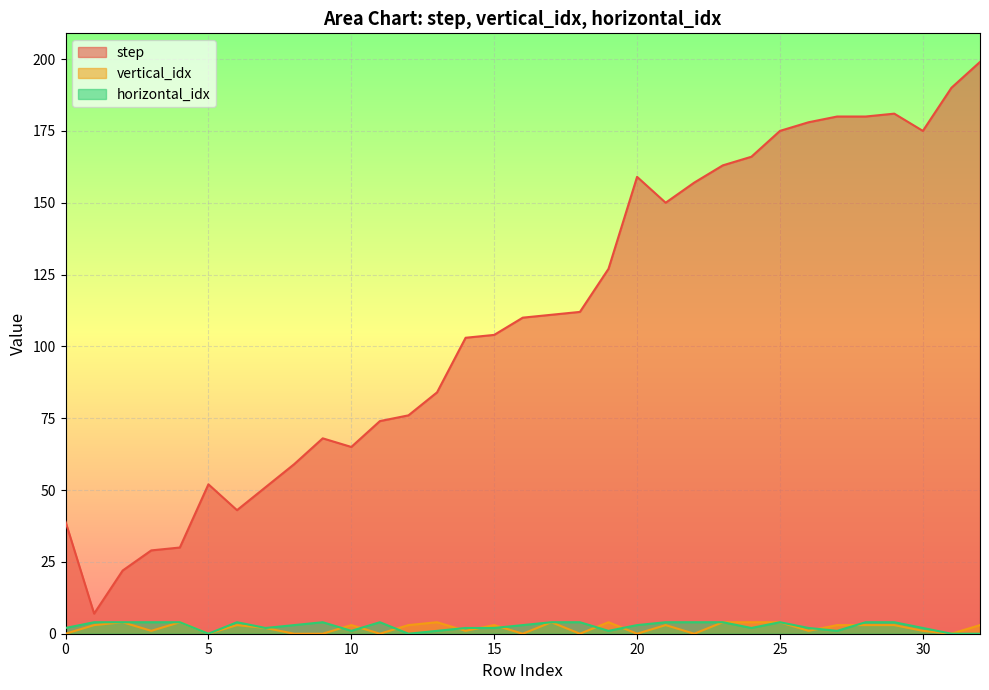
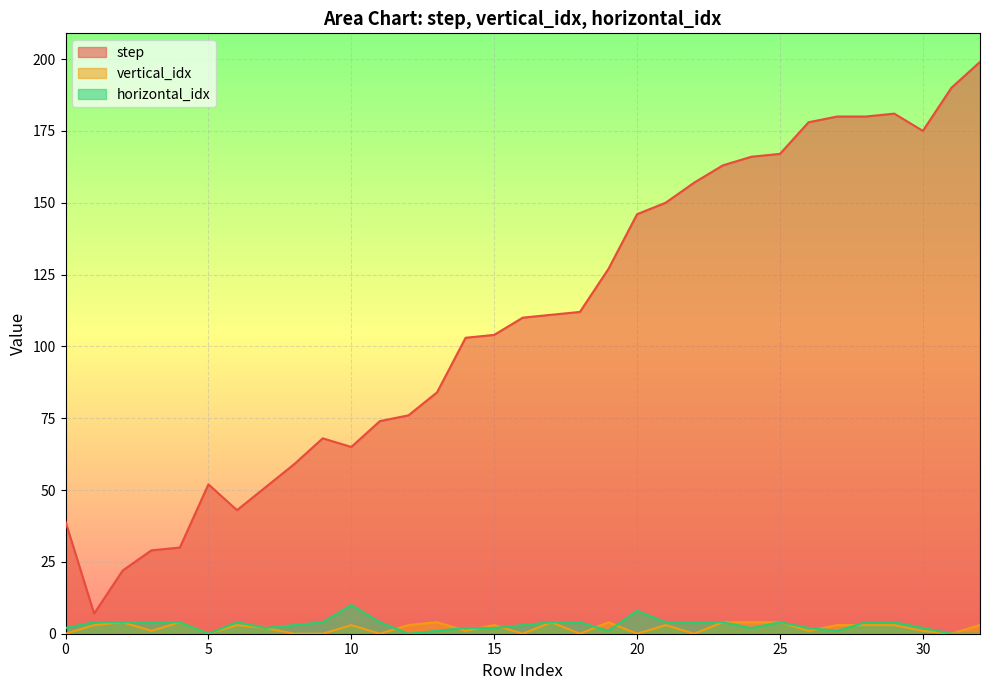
horizontal_idx, 10: 1 -> 10
step, 20: 159 -> 146
horizontal_idx, 20: 3 -> 8
step, 25: 175 -> 167
